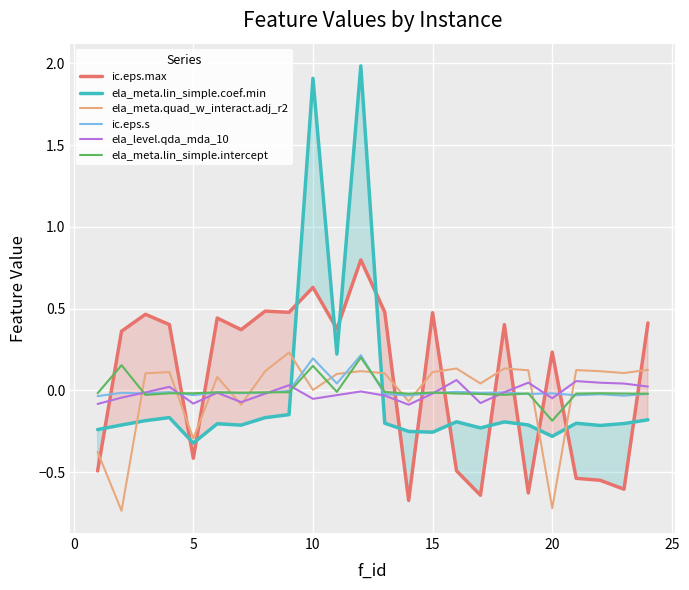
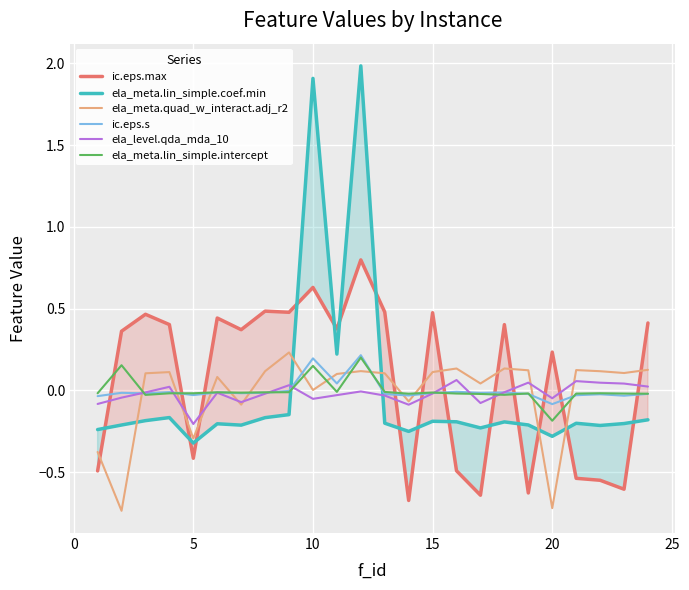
ela_level.qda_mda_10, 5: -0.08 -> -0.21
ela_meta.lin_simple.coef.min, 15: -0.26 -> -0.19
ic.eps.s, 20: -0.02 -> -0.08
